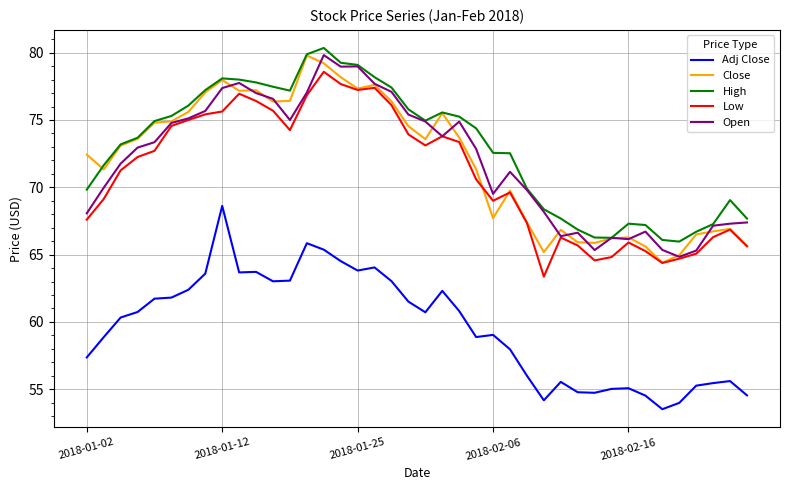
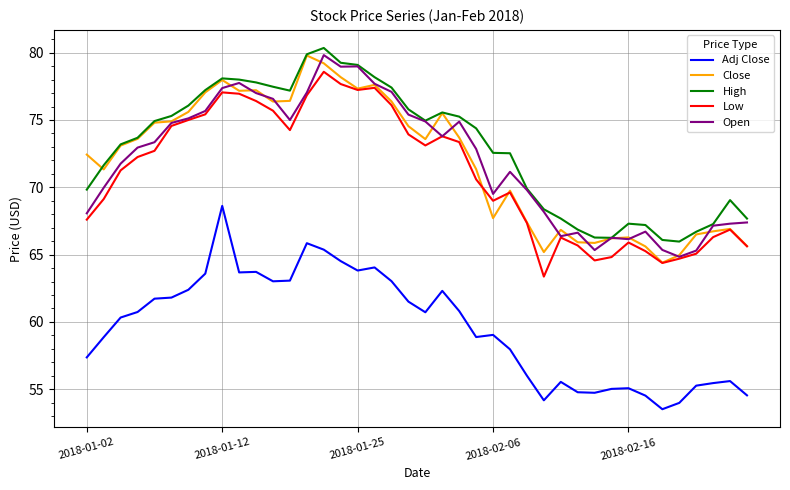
Low, 2018-01-12: 75.6 -> 77.1
